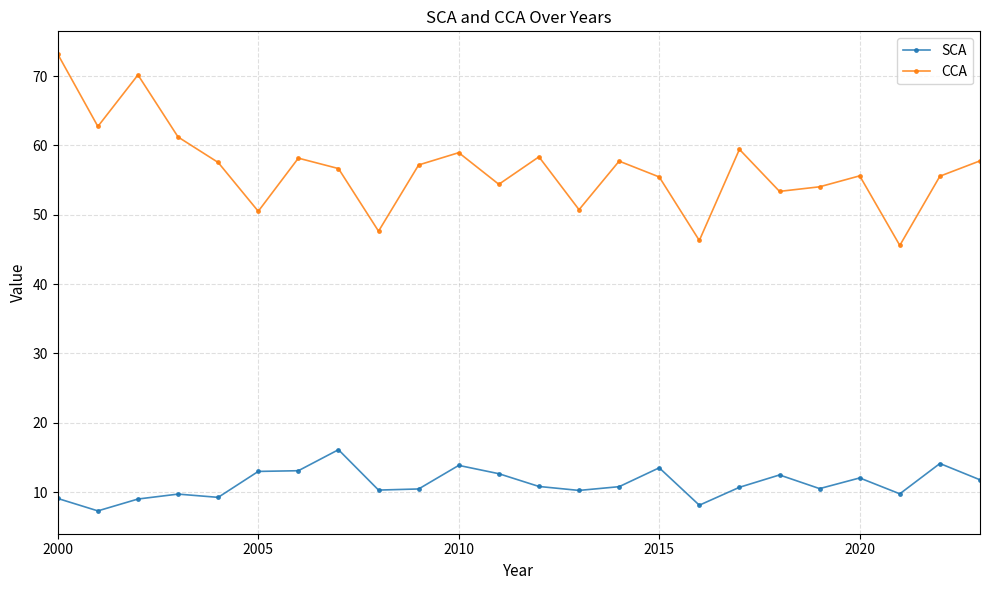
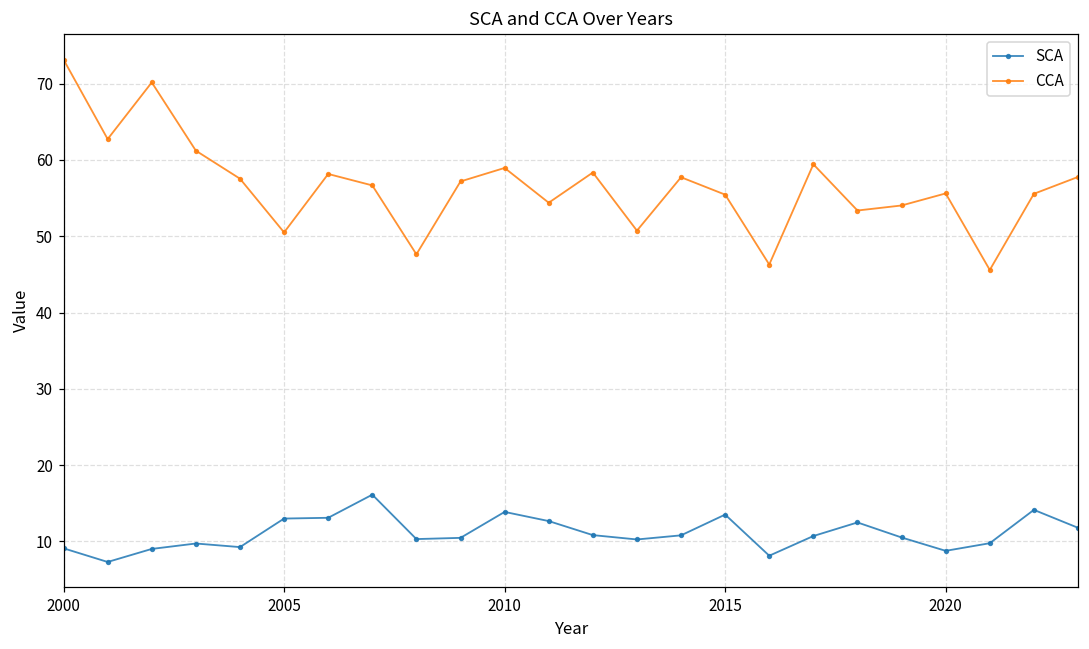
SCA, 2020: 12 -> 9
